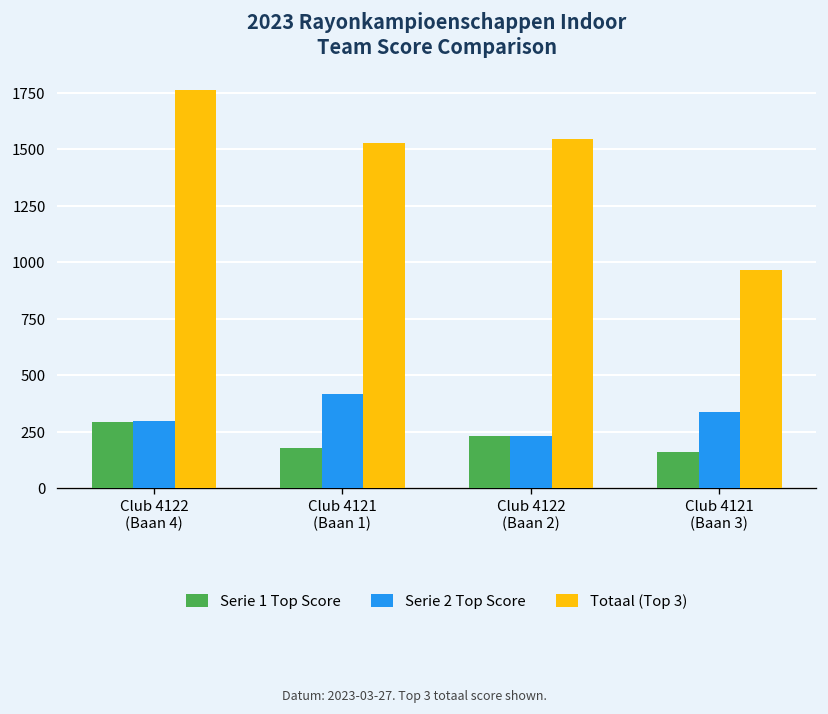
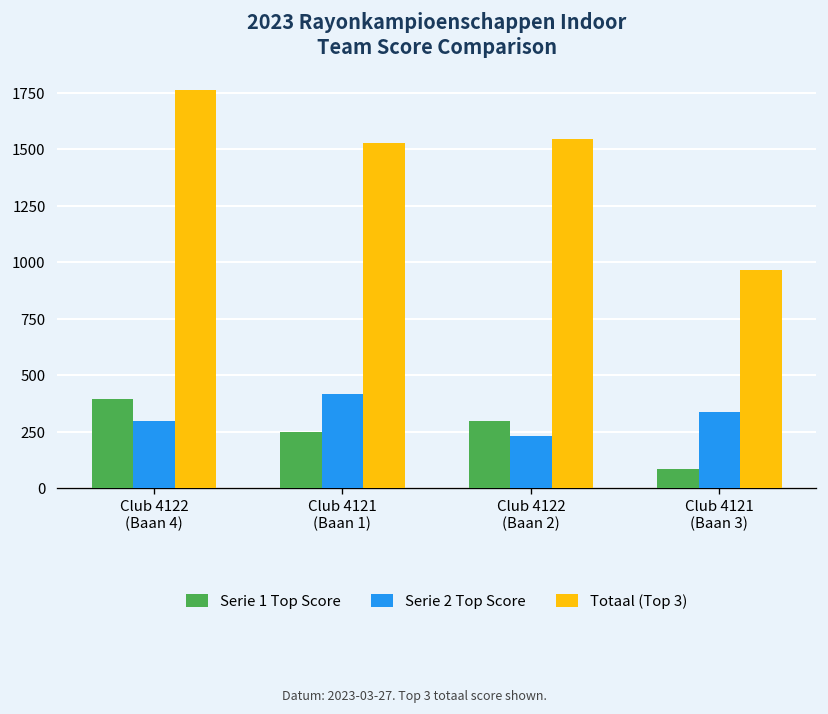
Serie 1 Top Score, Club 4122 (Baan 4): 290 -> 390
Serie 1 Top Score, Club 4121 (Baan 1): 180 -> 250
Serie 1 Top Score, Club 4122 (Baan 2): 230 -> 300
Serie 1 Top Score, Club 4121 (Baan 3): 160 -> 90
